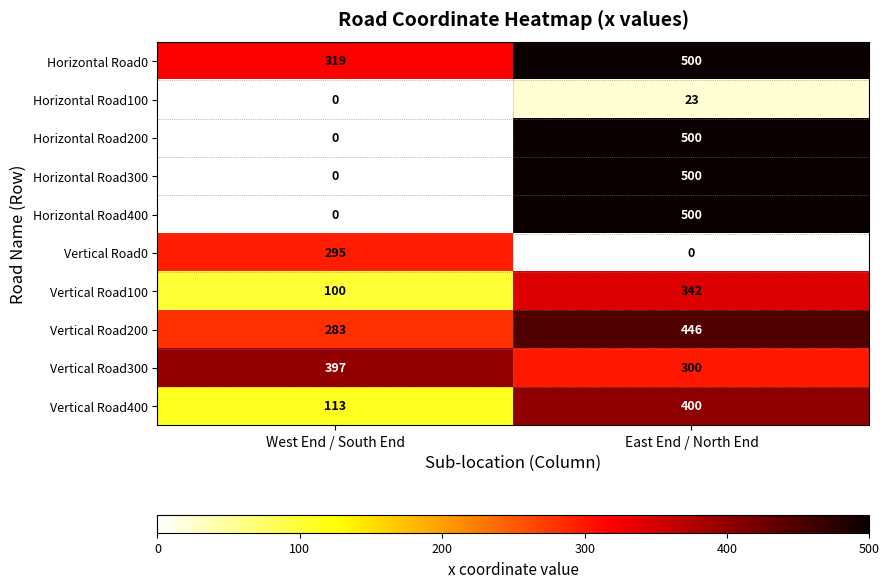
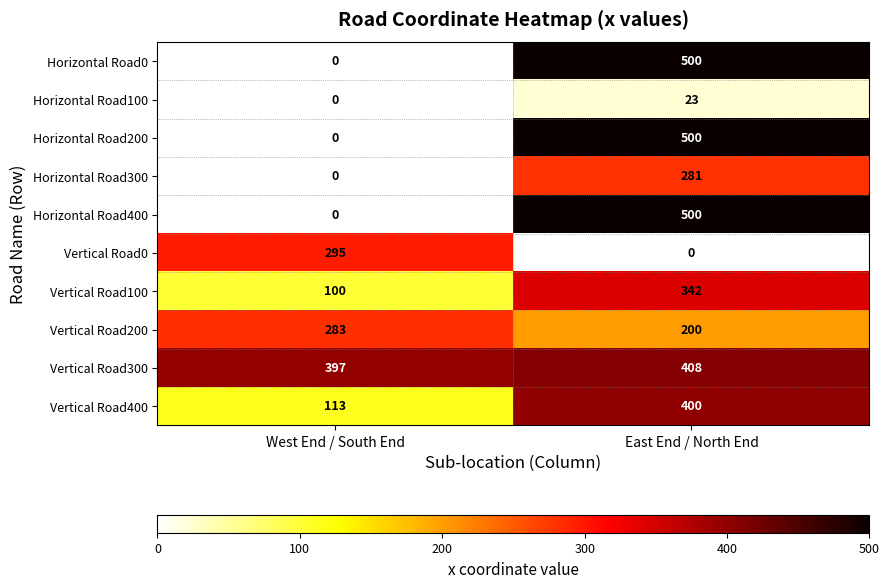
Horizontal Road0, West End / South End: 319 -> 0
Horizontal Road300, East End / North End: 500 -> 281
Vertical Road200, East End / North End: 446 -> 200
Vertical Road300, East End / North End: 300 -> 408
